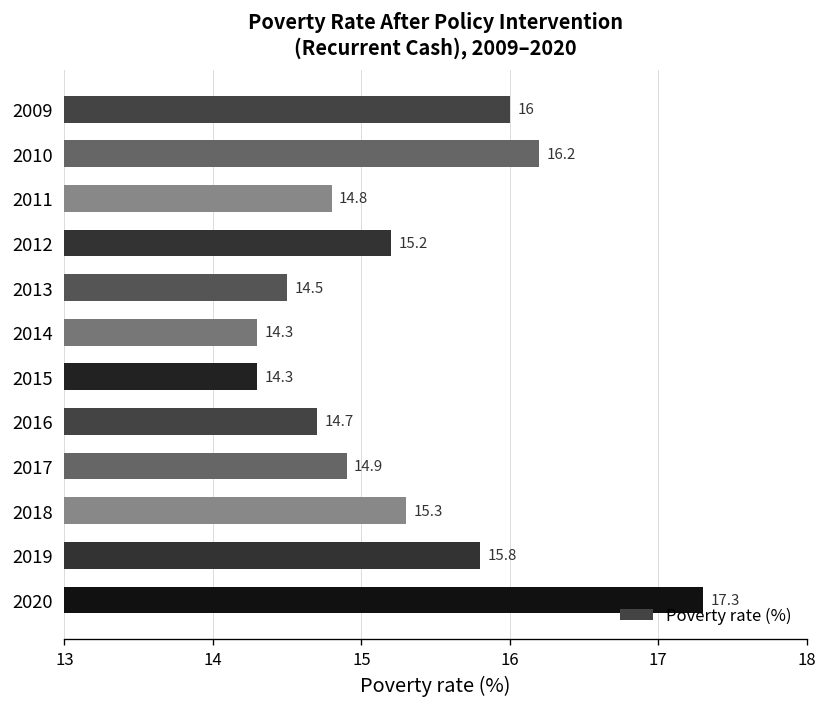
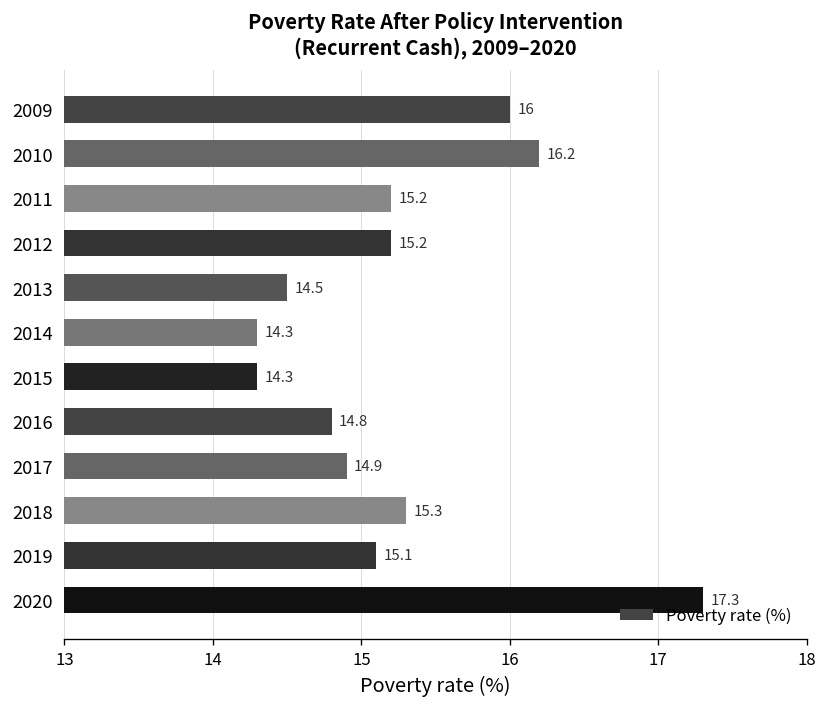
2011: 14.8 -> 15.2
2016: 14.7 -> 14.8
2019: 15.8 -> 15.1
